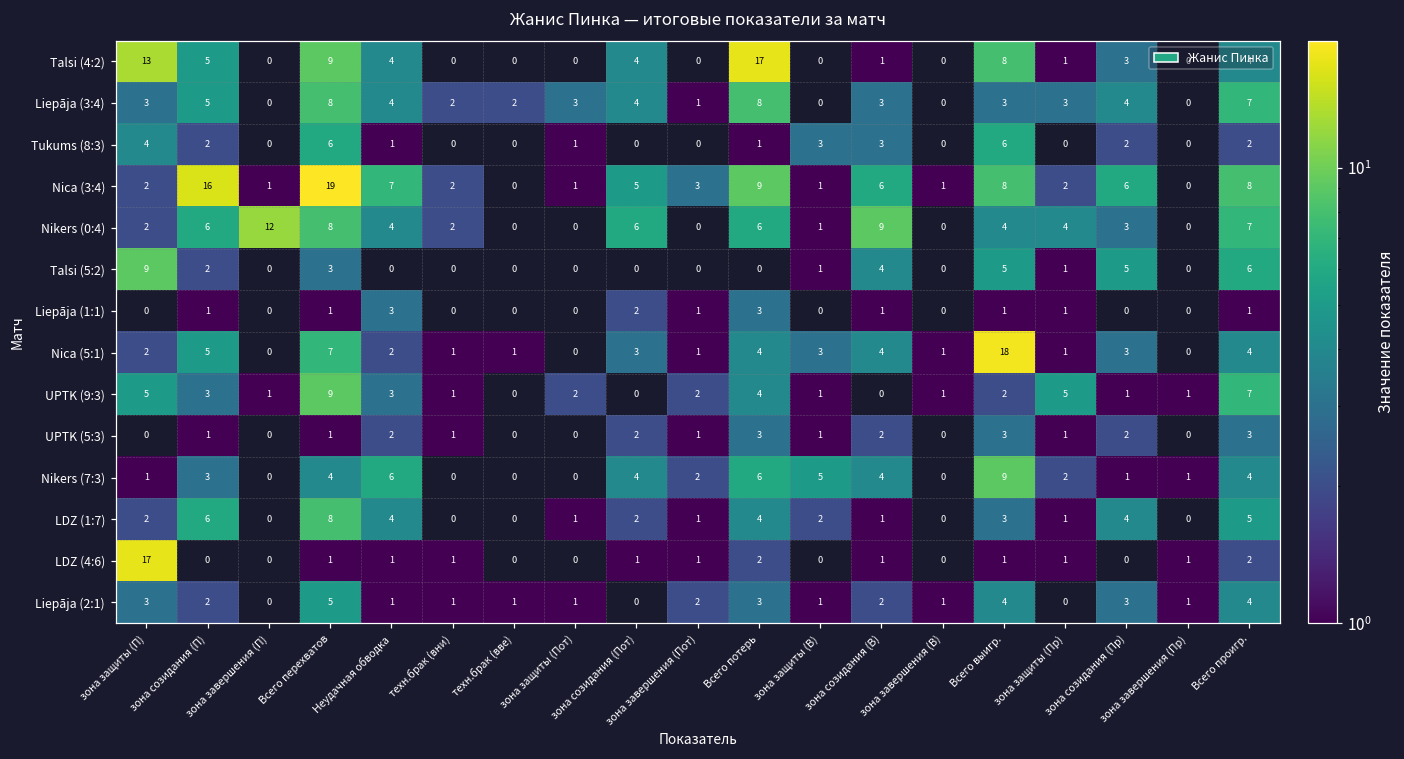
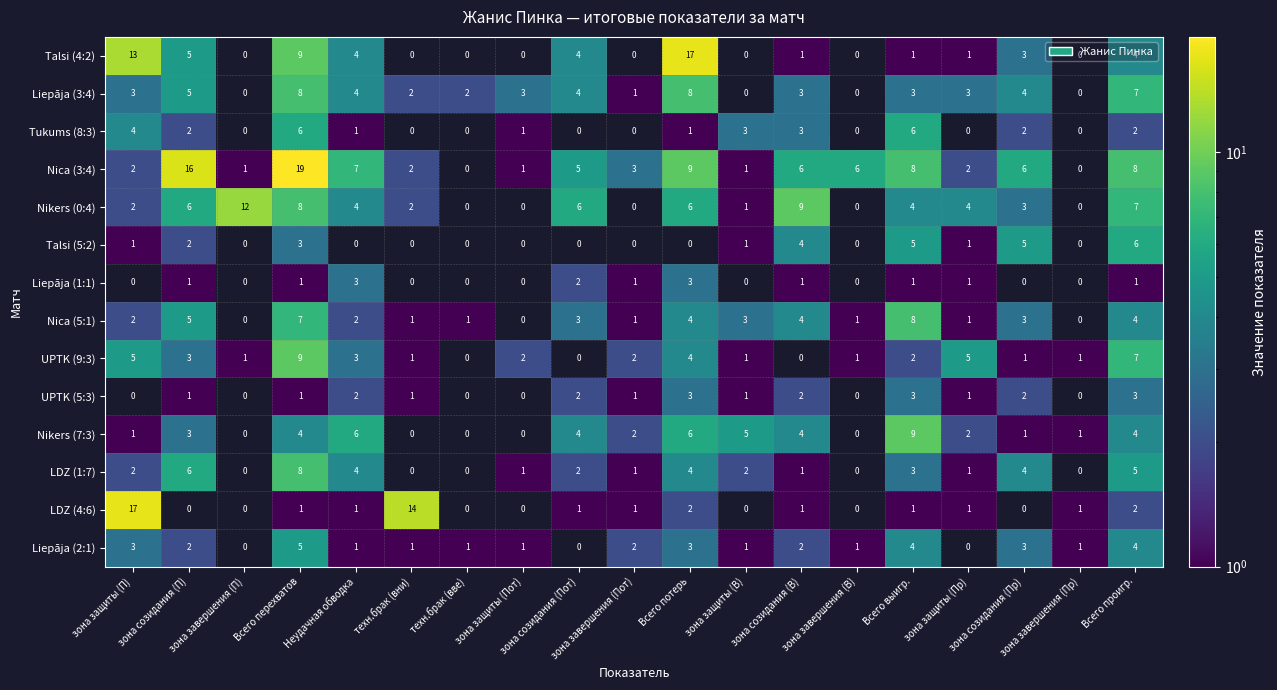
Talsi (4:2), Всего выигр.: 8 -> 1
Nica (3:4), зона завершения (В): 1 -> 6
Talsi (5:2), зона защиты (П): 9 -> 1
Nica (5:1), Всего выигр.: 18 -> 8
LDZ (4:6), техн.брак (вни): 1 -> 14
